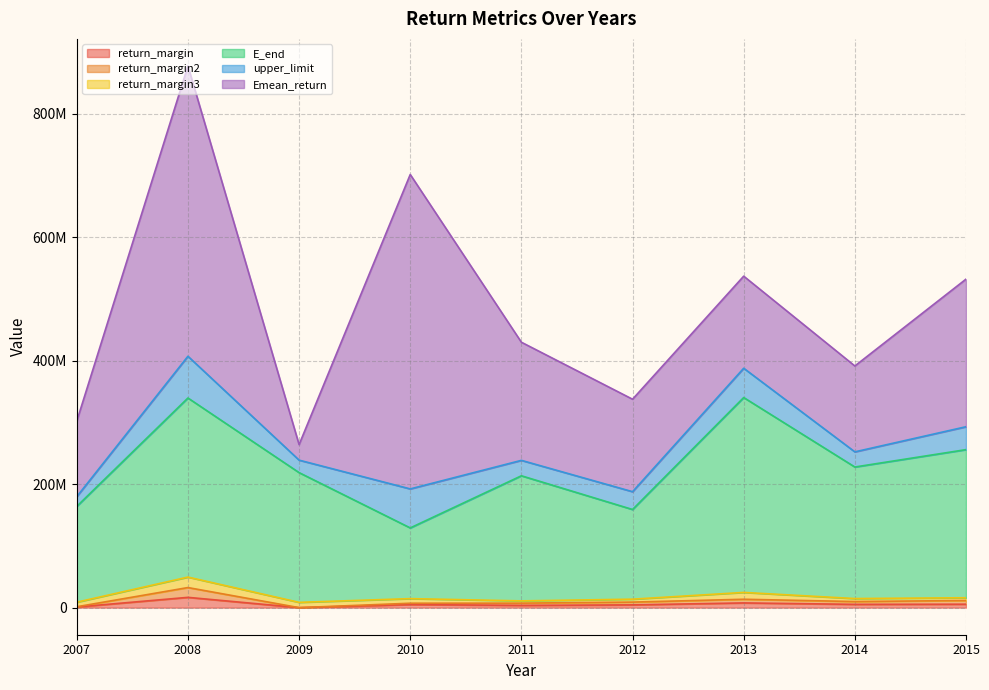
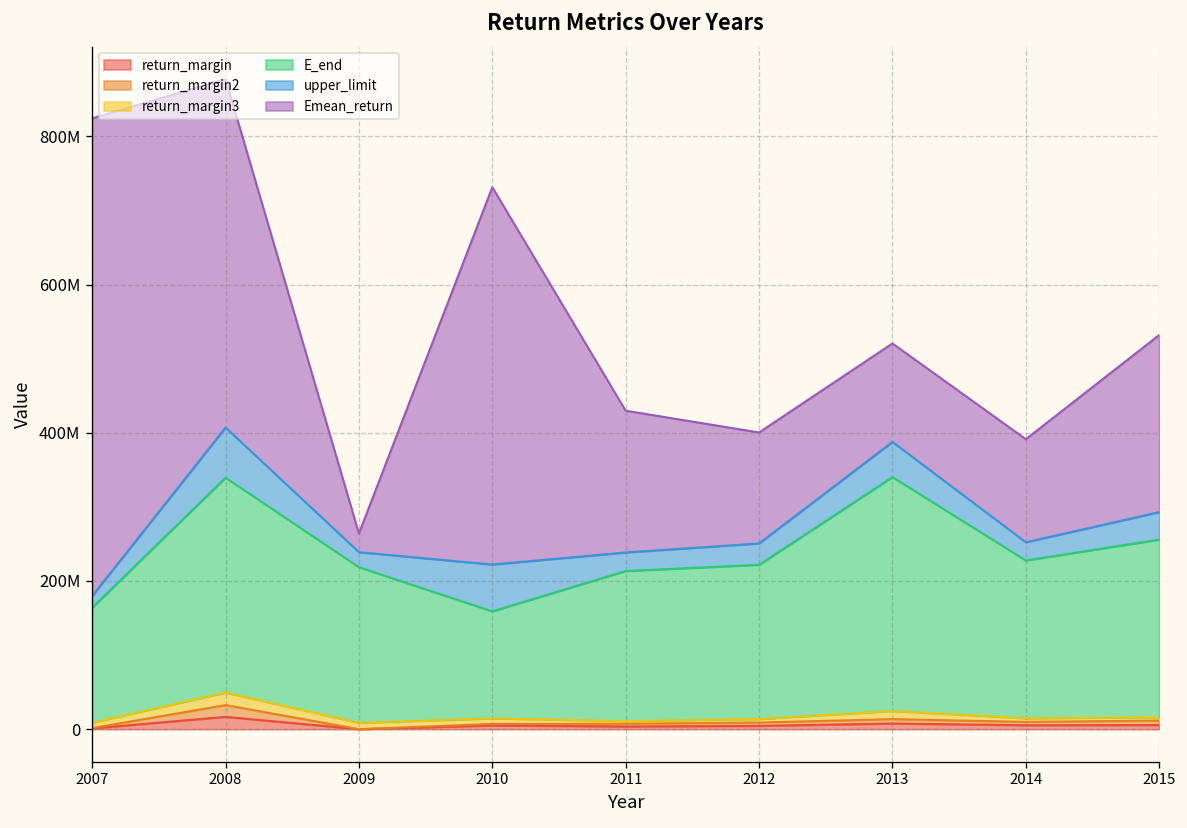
Emean_return, 2007: 120000000 -> 640000000
E_end, 2010: 110000000 -> 140000000
E_end, 2012: 150000000 -> 210000000
Emean_return, 2013: 150000000 -> 130000000
